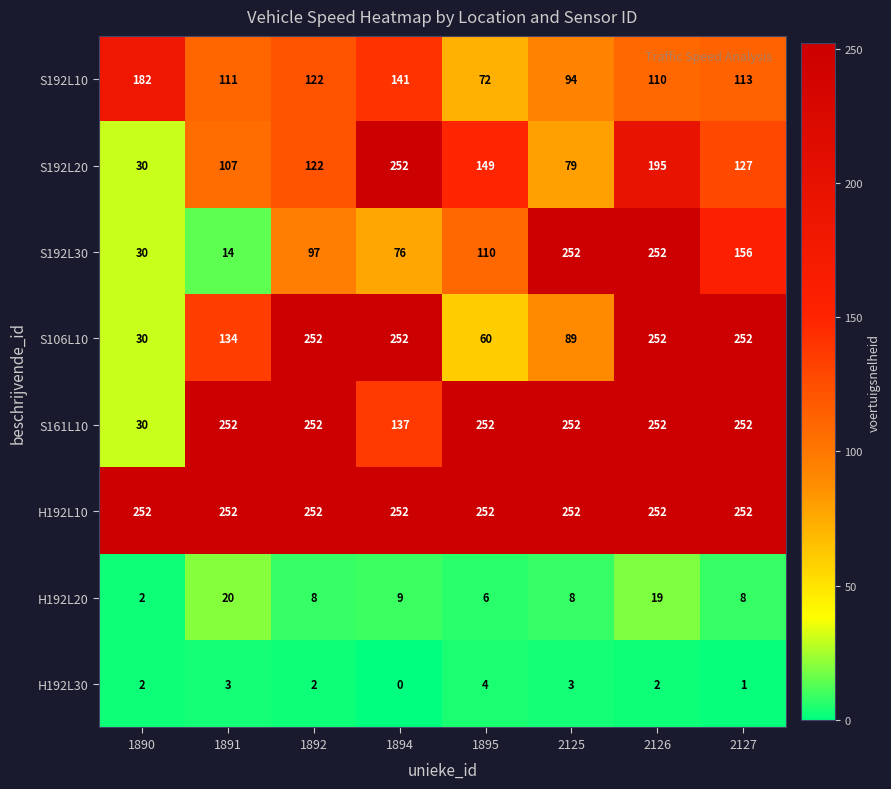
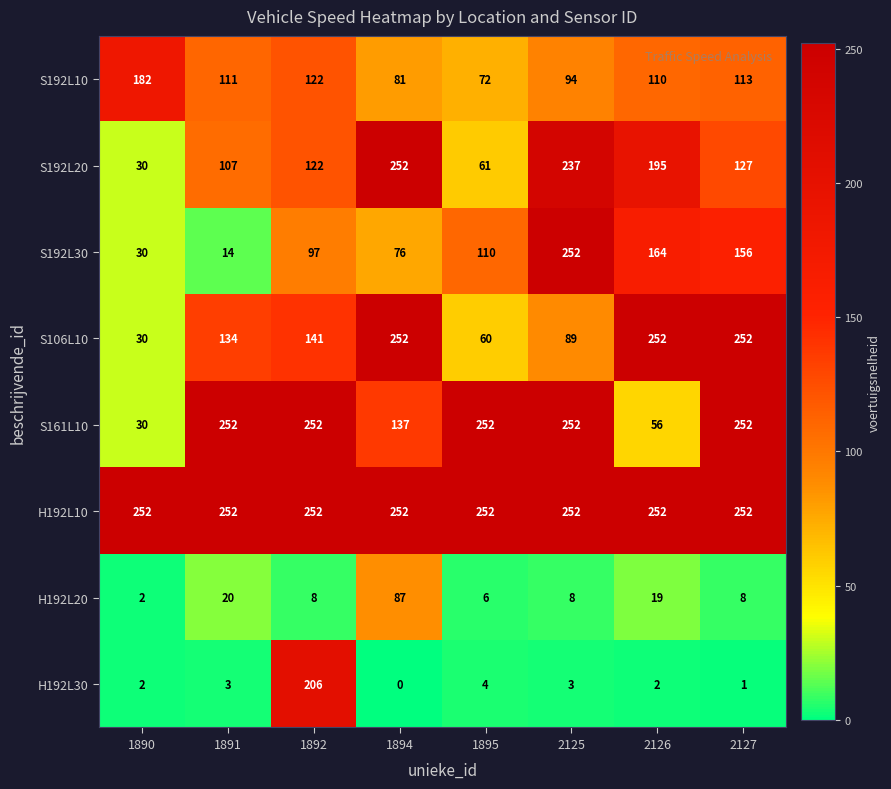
S192L10, 1894: 141 -> 81
S192L20, 1895: 149 -> 61
S192L20, 2125: 79 -> 237
S192L30, 2126: 252 -> 164
S106L10, 1892: 252 -> 141
S161L10, 2126: 252 -> 56
H192L20, 1894: 9 -> 87
H192L30, 1892: 2 -> 206
